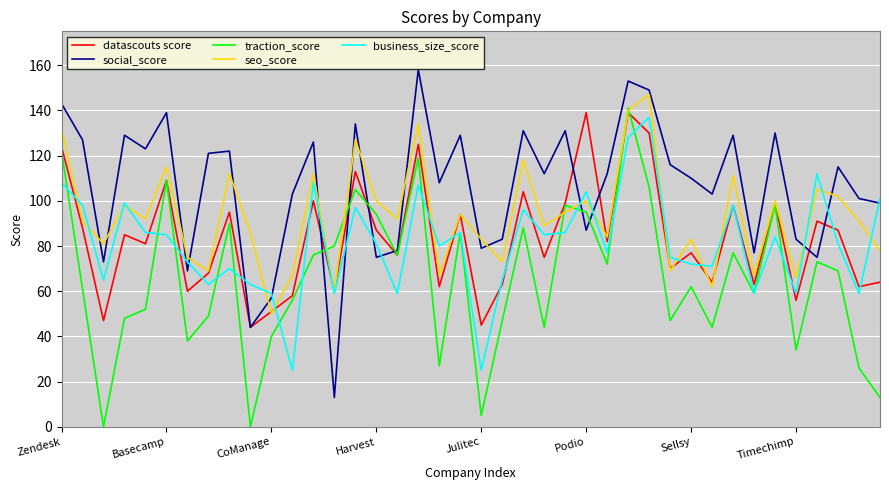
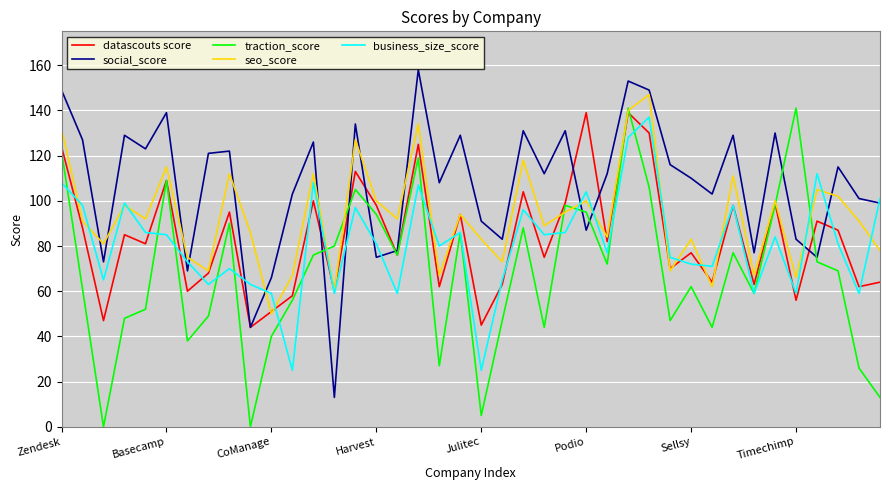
social_score, Zendesk: 143 -> 149
social_score, CoManage: 57 -> 66
datascouts score, Harvest: 87 -> 98
social_score, Julitec: 79 -> 91
traction_score, Timechimp: 34 -> 141
